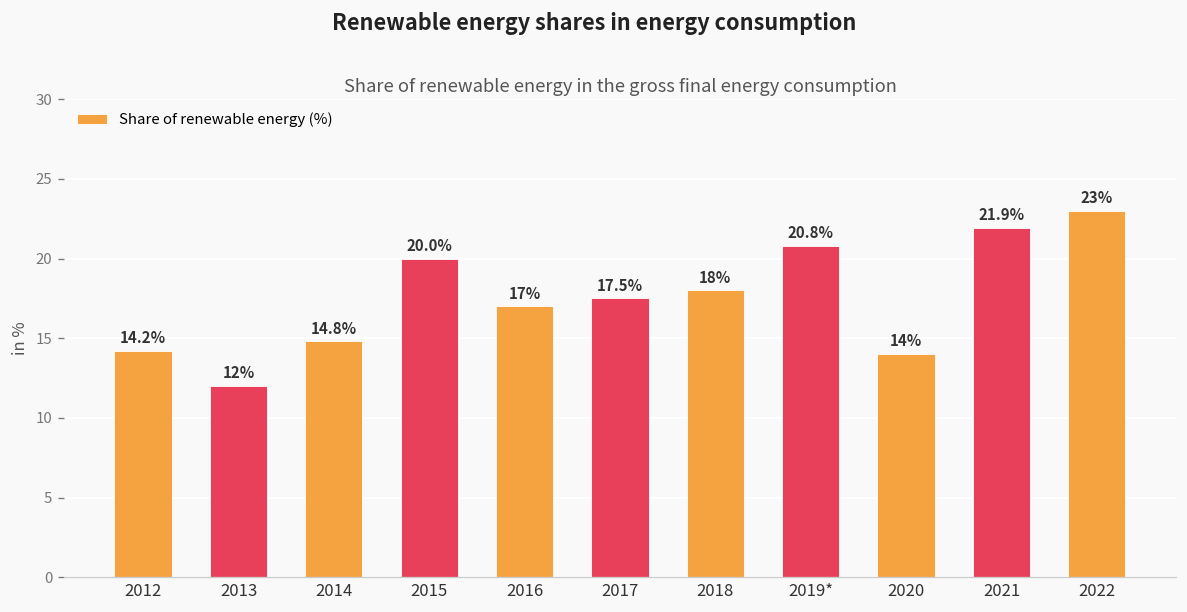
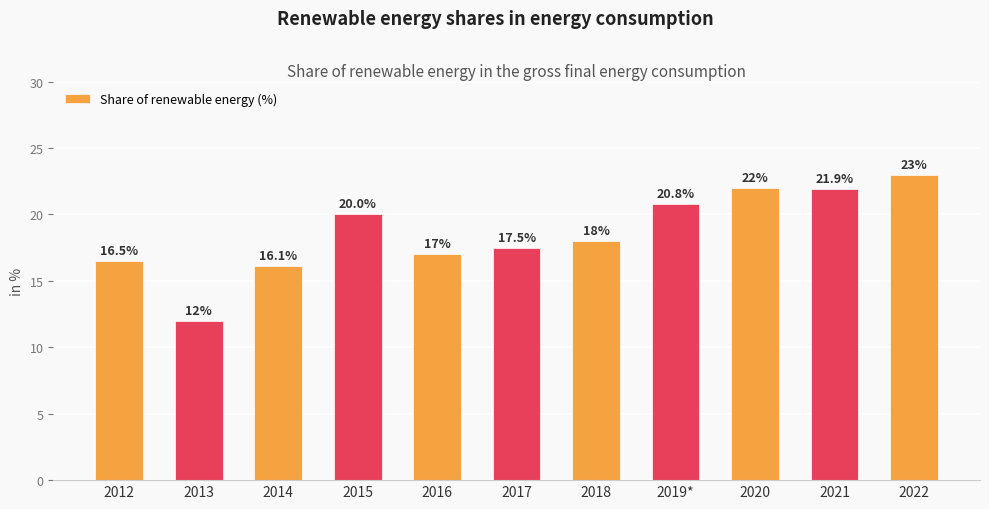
2012: 14.2% -> 16.5%
2014: 14.8% -> 16.1%
2020: 14% -> 22%
